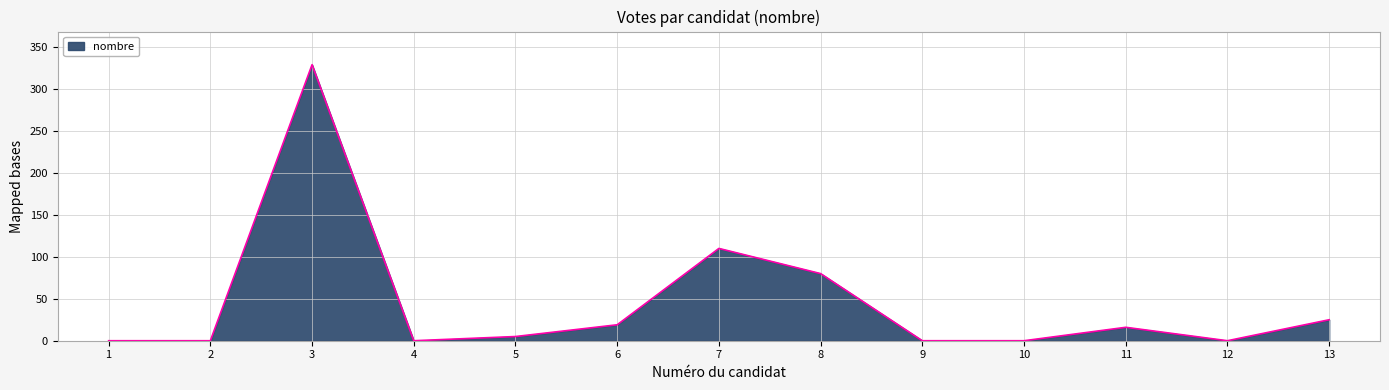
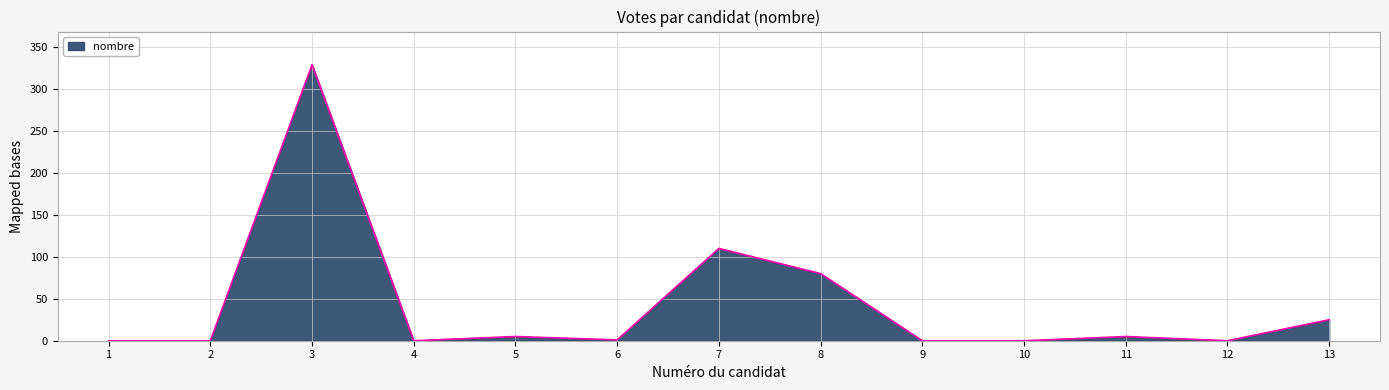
6: 20 -> 0
11: 20 -> 10
